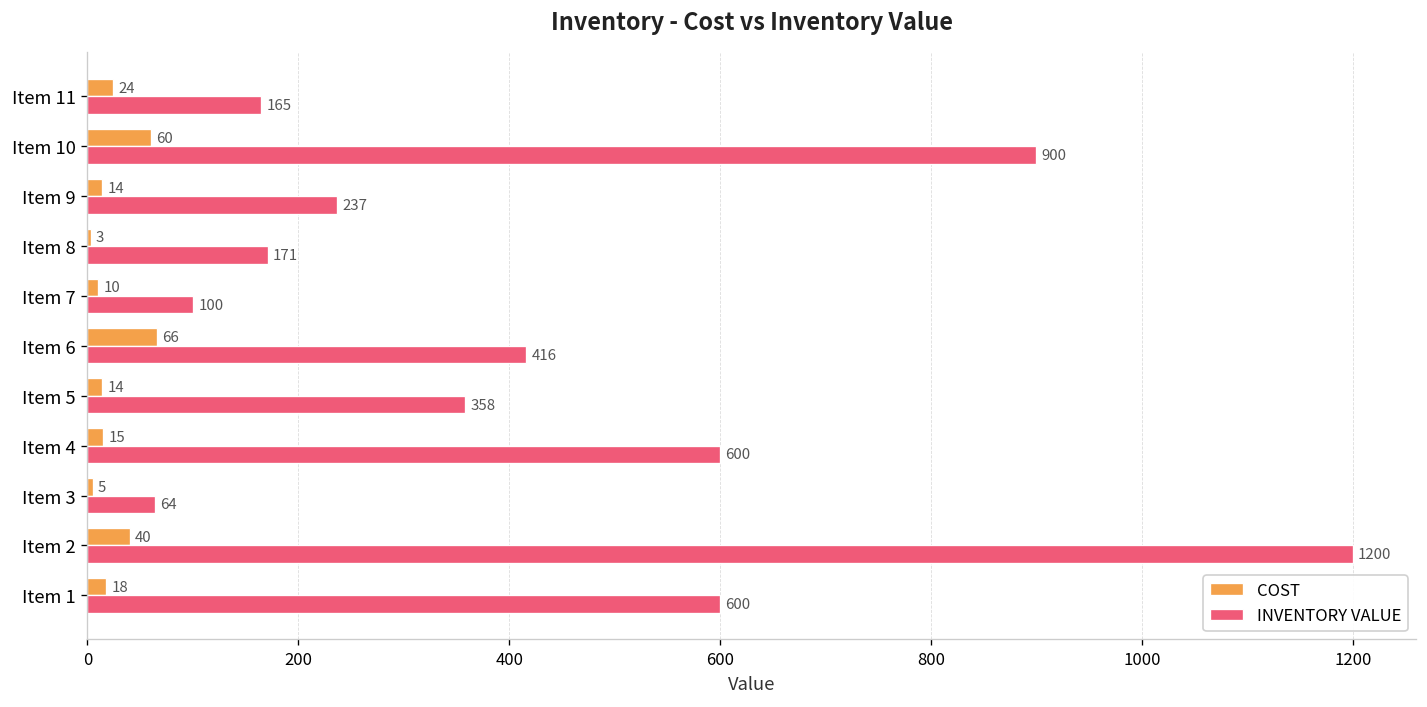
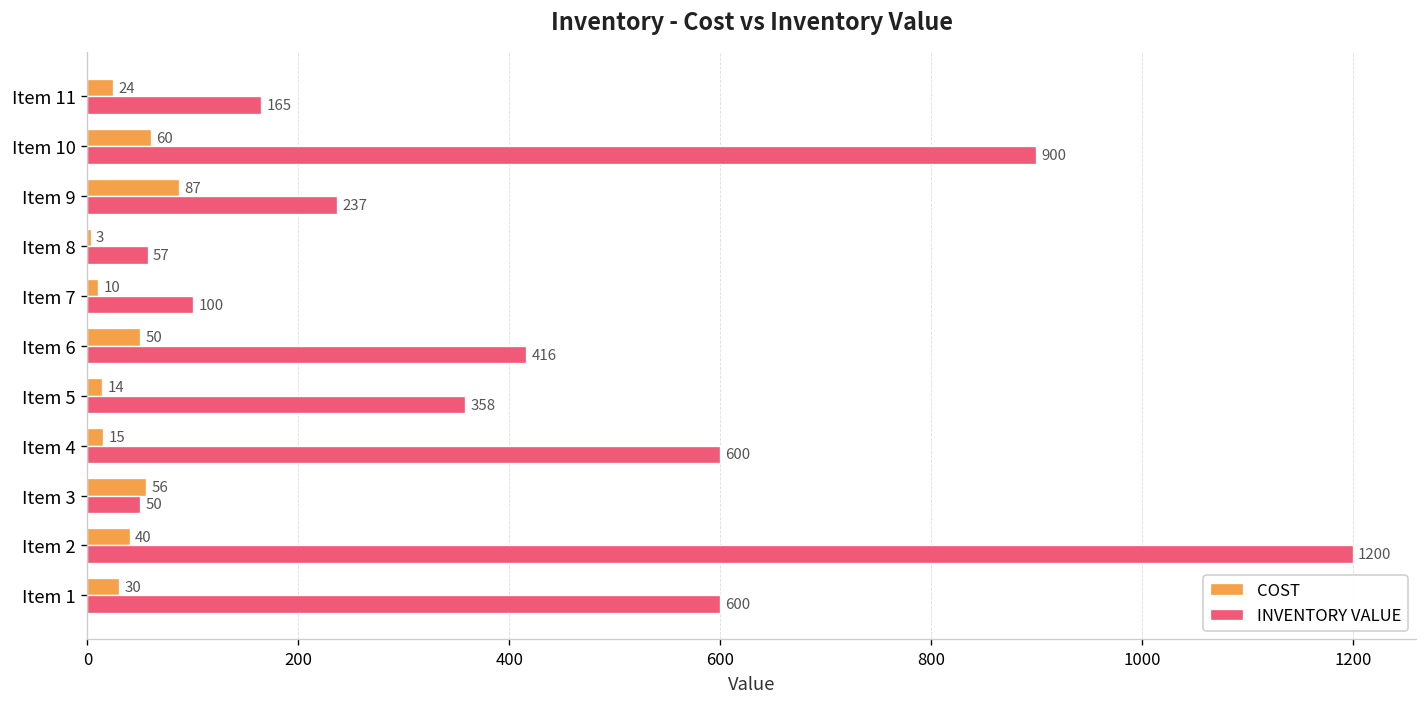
COST, Item 9: 14 -> 87
INVENTORY VALUE, Item 8: 171 -> 57
COST, Item 6: 66 -> 50
COST, Item 3: 5 -> 56
INVENTORY VALUE, Item 3: 64 -> 50
COST, Item 1: 18 -> 30
